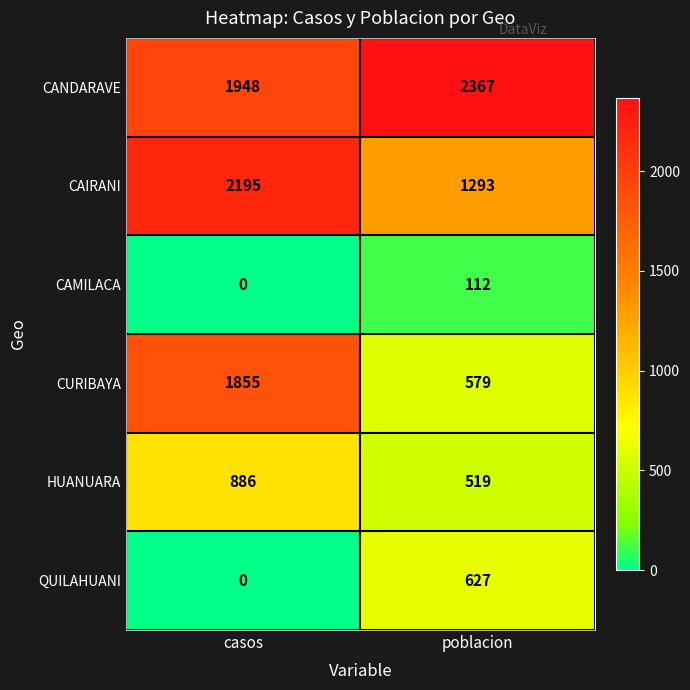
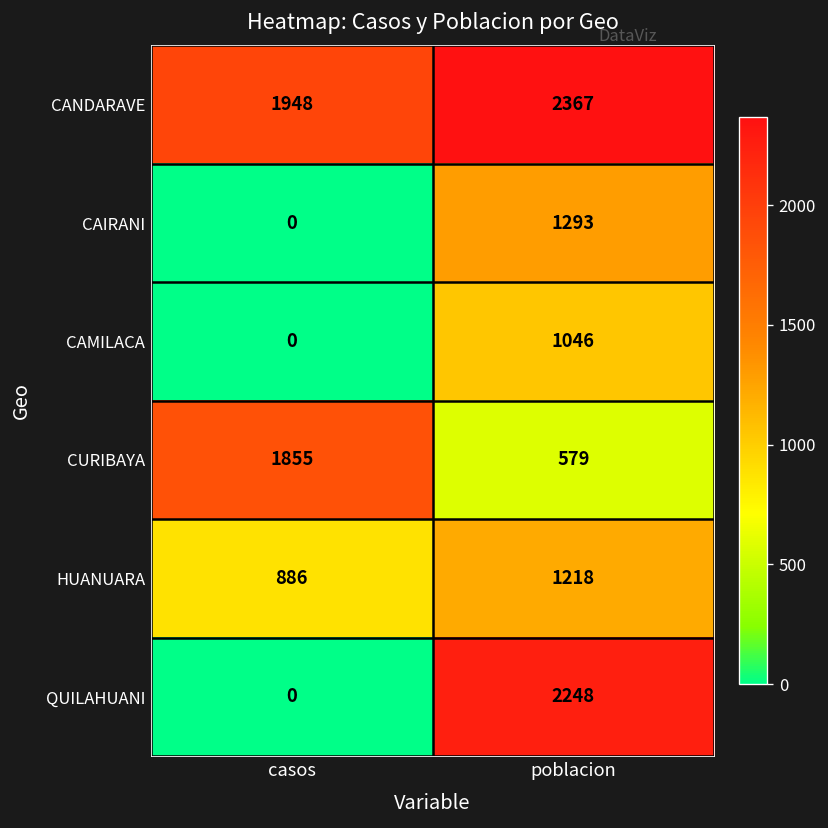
CAIRANI, casos: 2195 -> 0
CAMILACA, poblacion: 112 -> 1046
HUANUARA, poblacion: 519 -> 1218
QUILAHUANI, poblacion: 627 -> 2248
